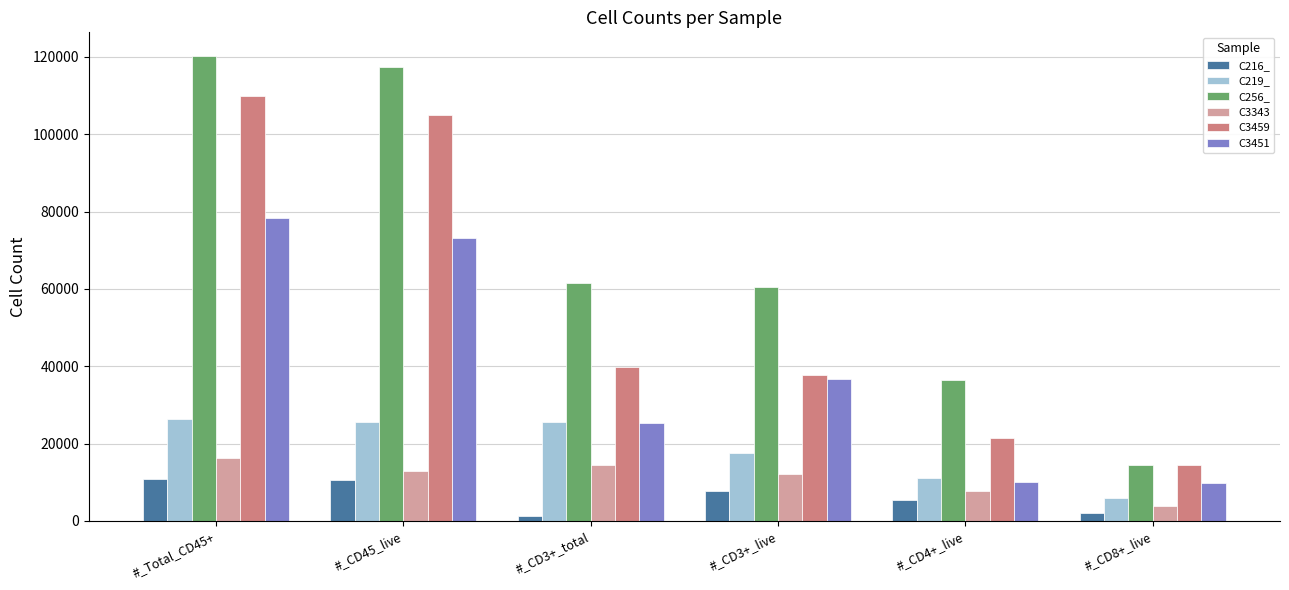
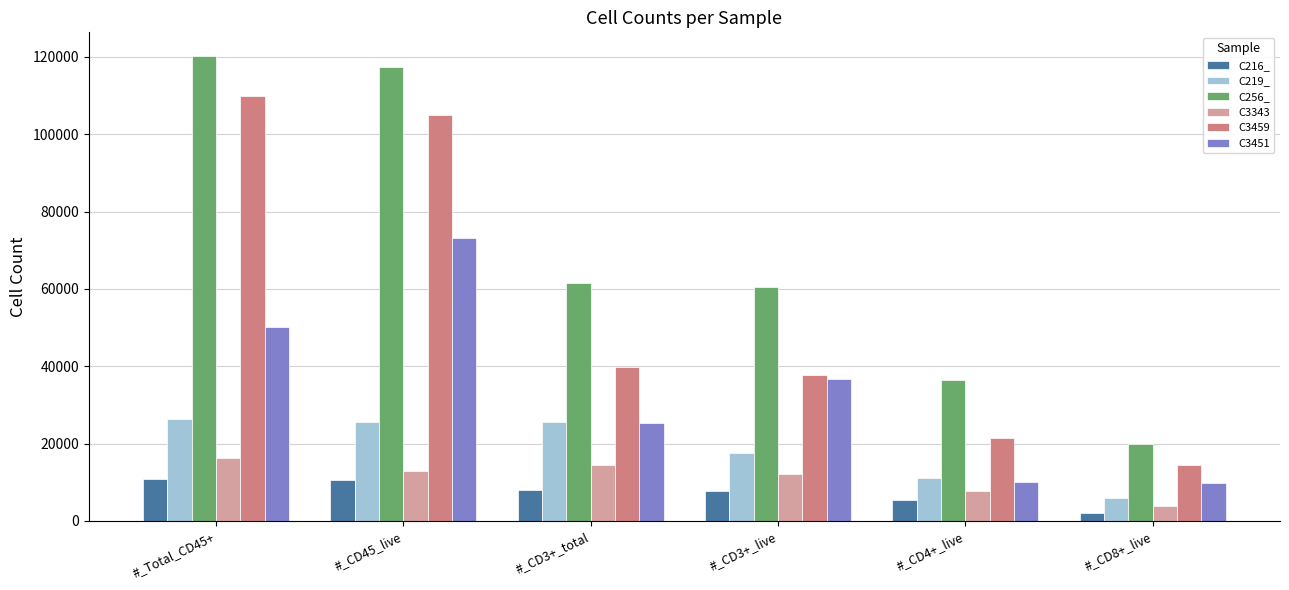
C3451, #_Total_CD45+: 78000 -> 50000
C216_, #_CD3+_total: 1000 -> 8000
C256_, #_CD8+_live: 14000 -> 20000
